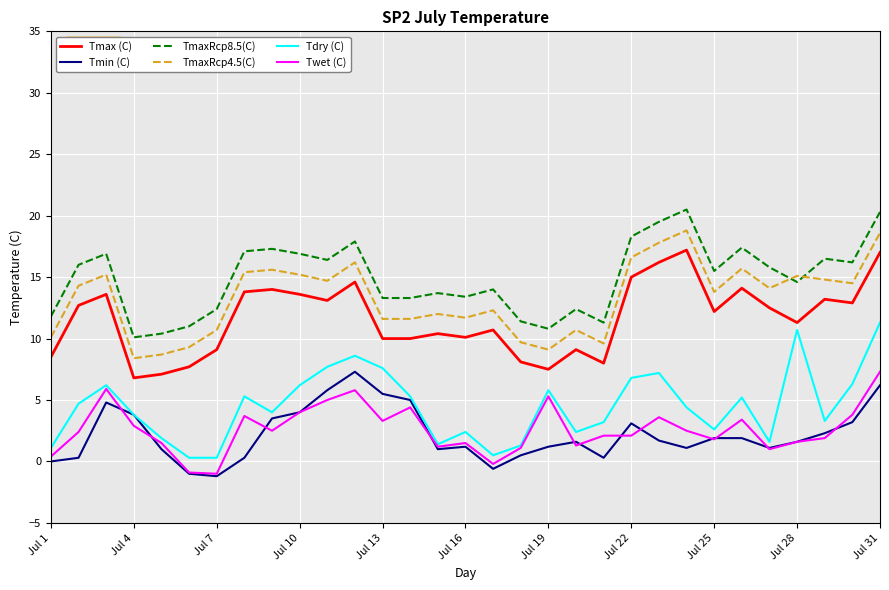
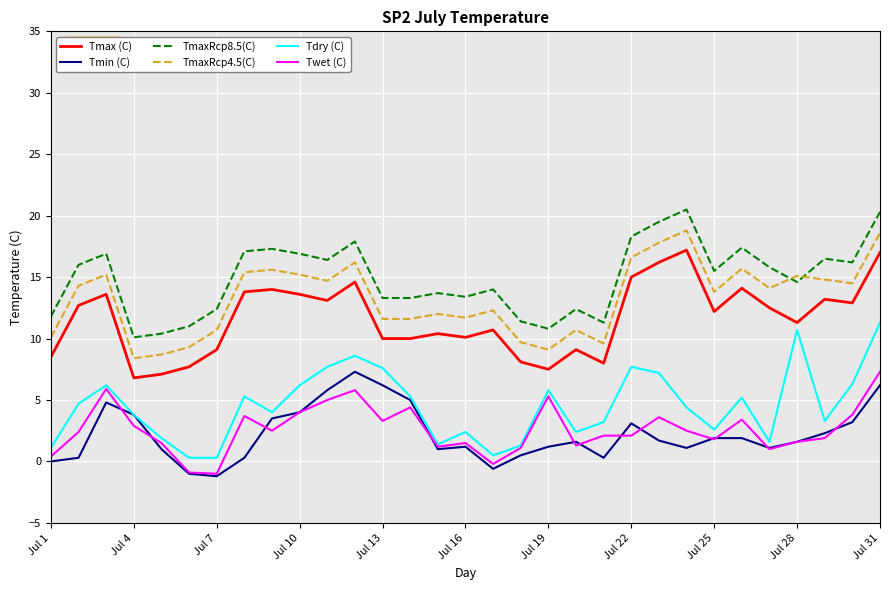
Tmin (C), Jul 13: 5.5 -> 6.2
Tdry (C), Jul 22: 6.8 -> 7.7
